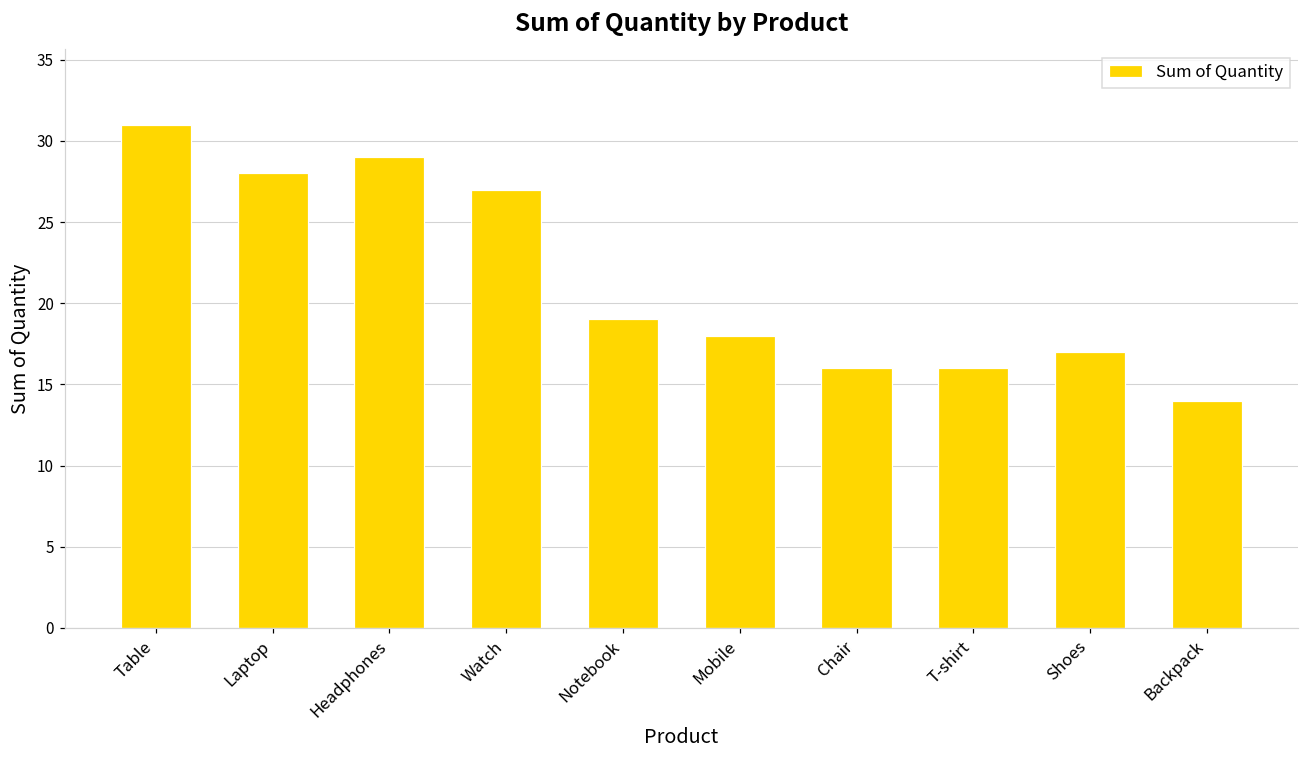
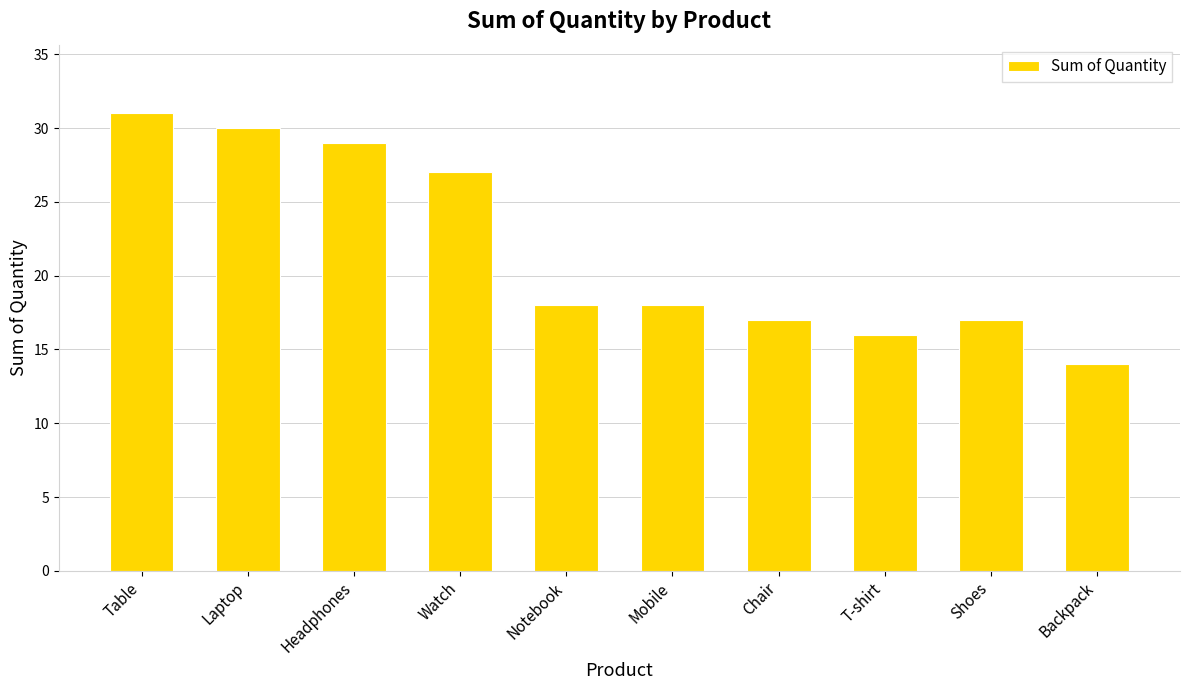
Laptop: 28 -> 30
Notebook: 19 -> 18
Chair: 16 -> 17
